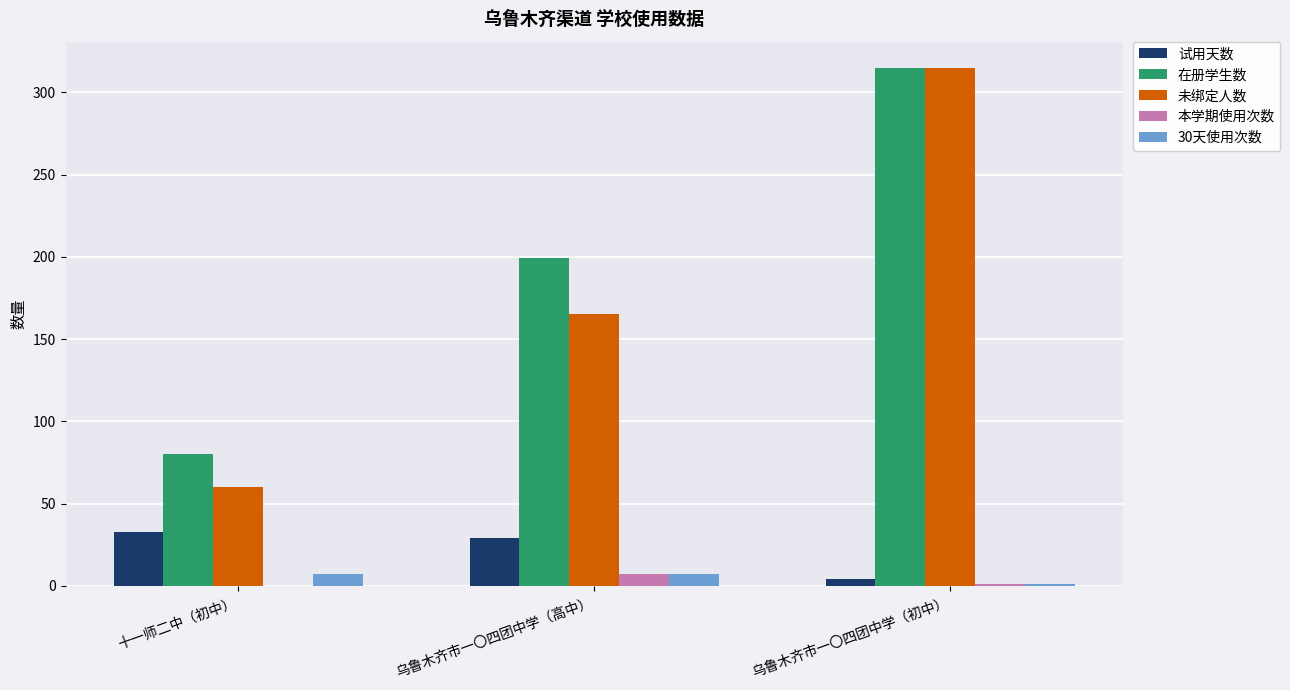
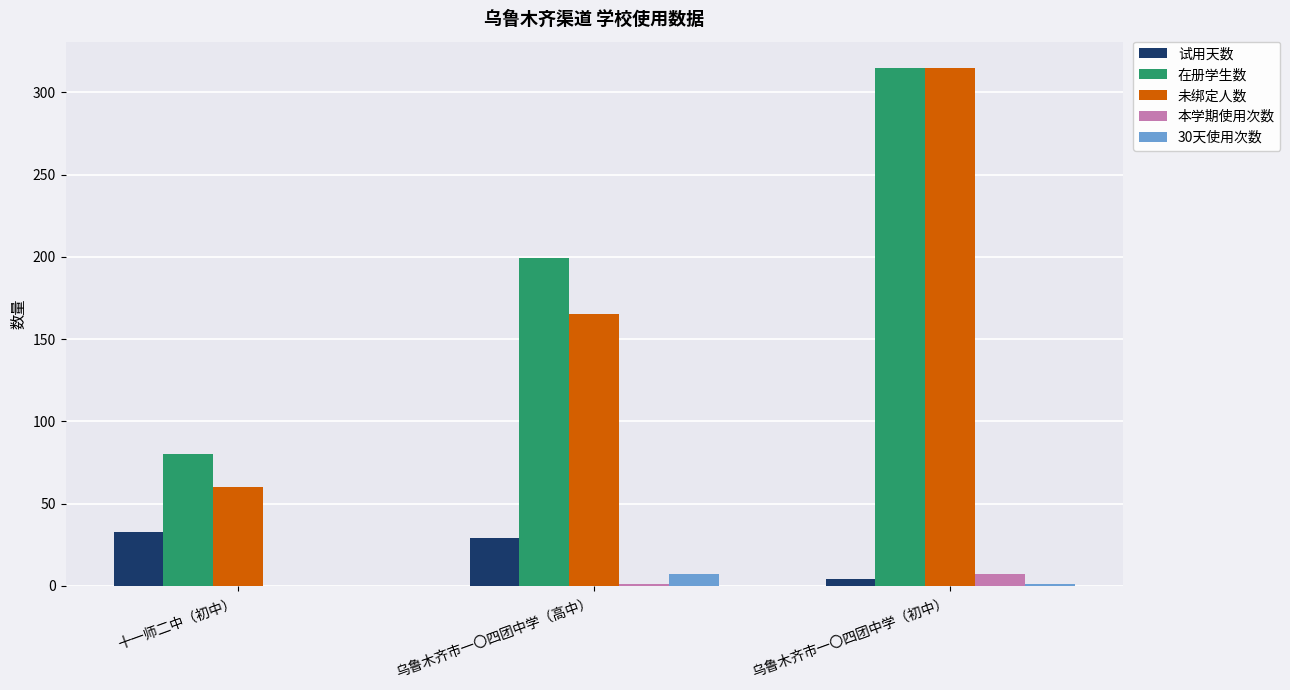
30天使用次数, 十一师二中（初中）: 7 -> 0
本学期使用次数, 乌鲁木齐市一〇四团中学（高中）: 7 -> 1
本学期使用次数, 乌鲁木齐市一〇四团中学（初中）: 1 -> 7
